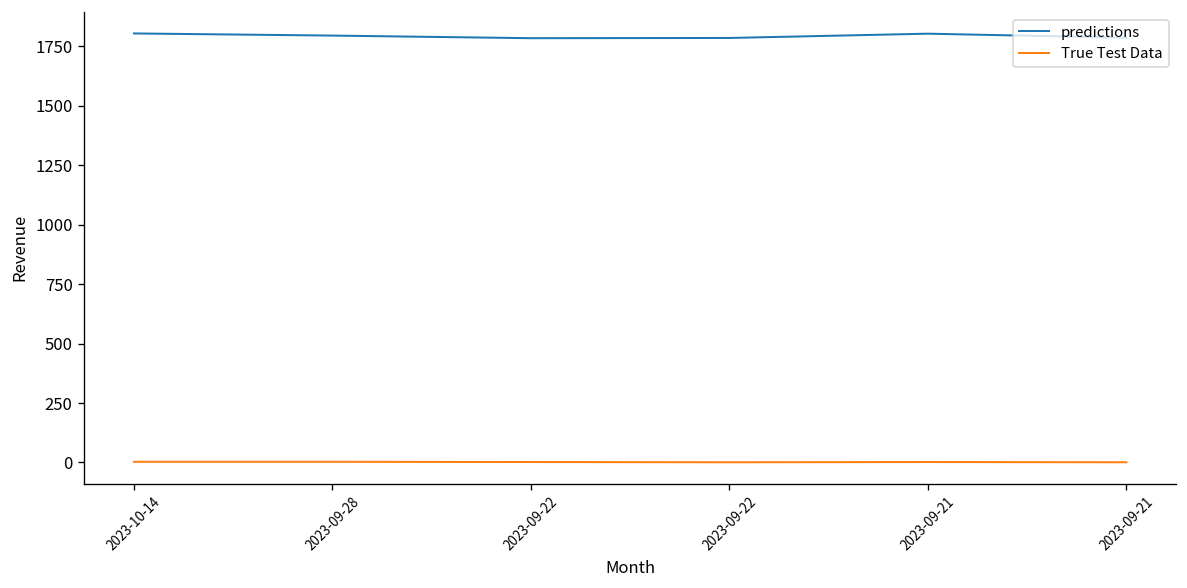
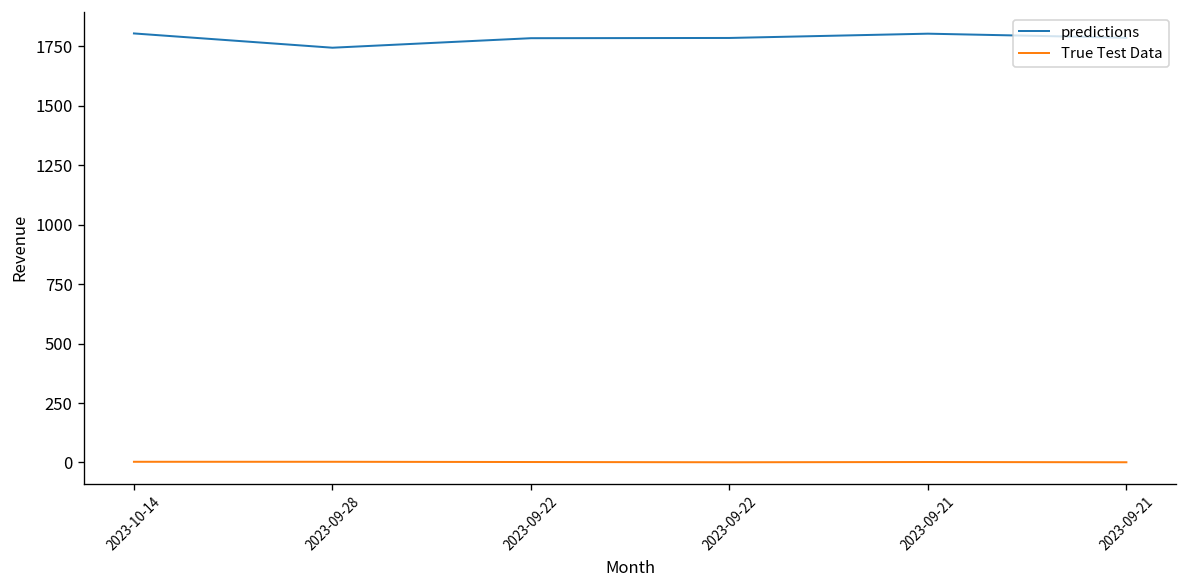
predictions, 2023-09-28: 1800 -> 1740
